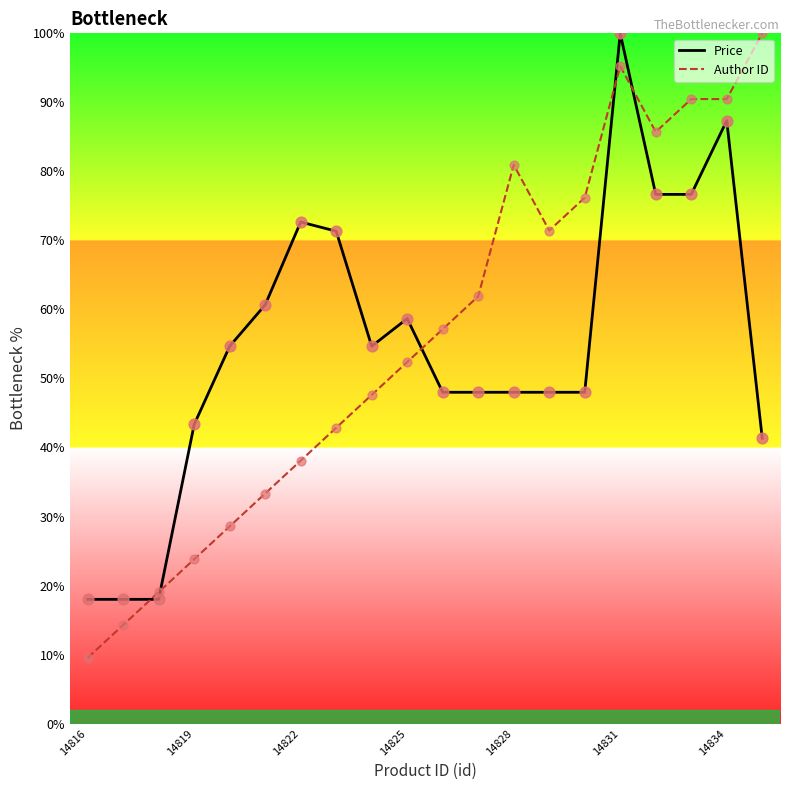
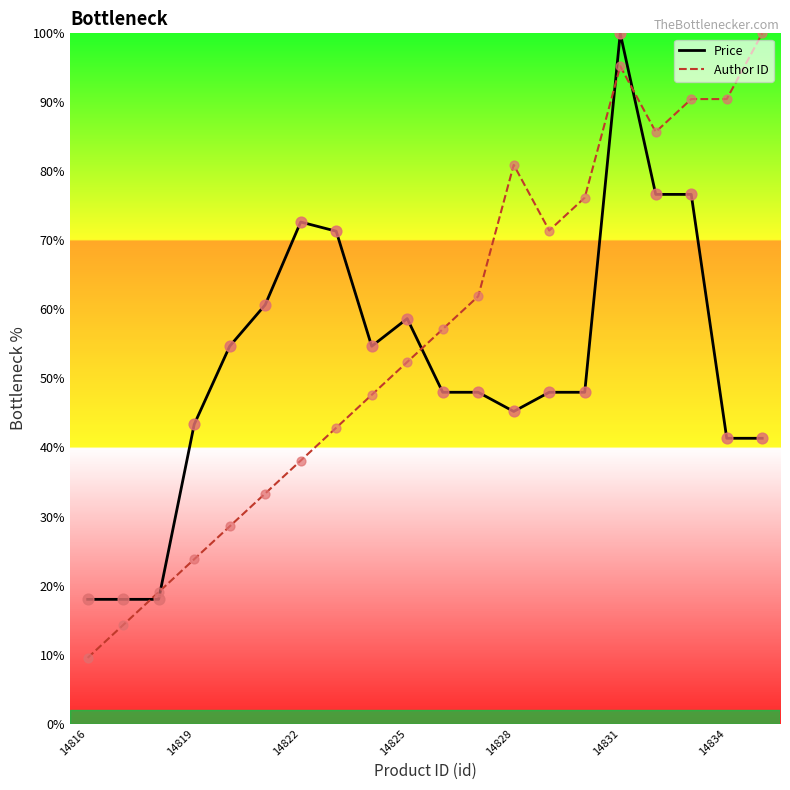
Price, 14828: 48% -> 45%
Price, 14834: 87% -> 41%
